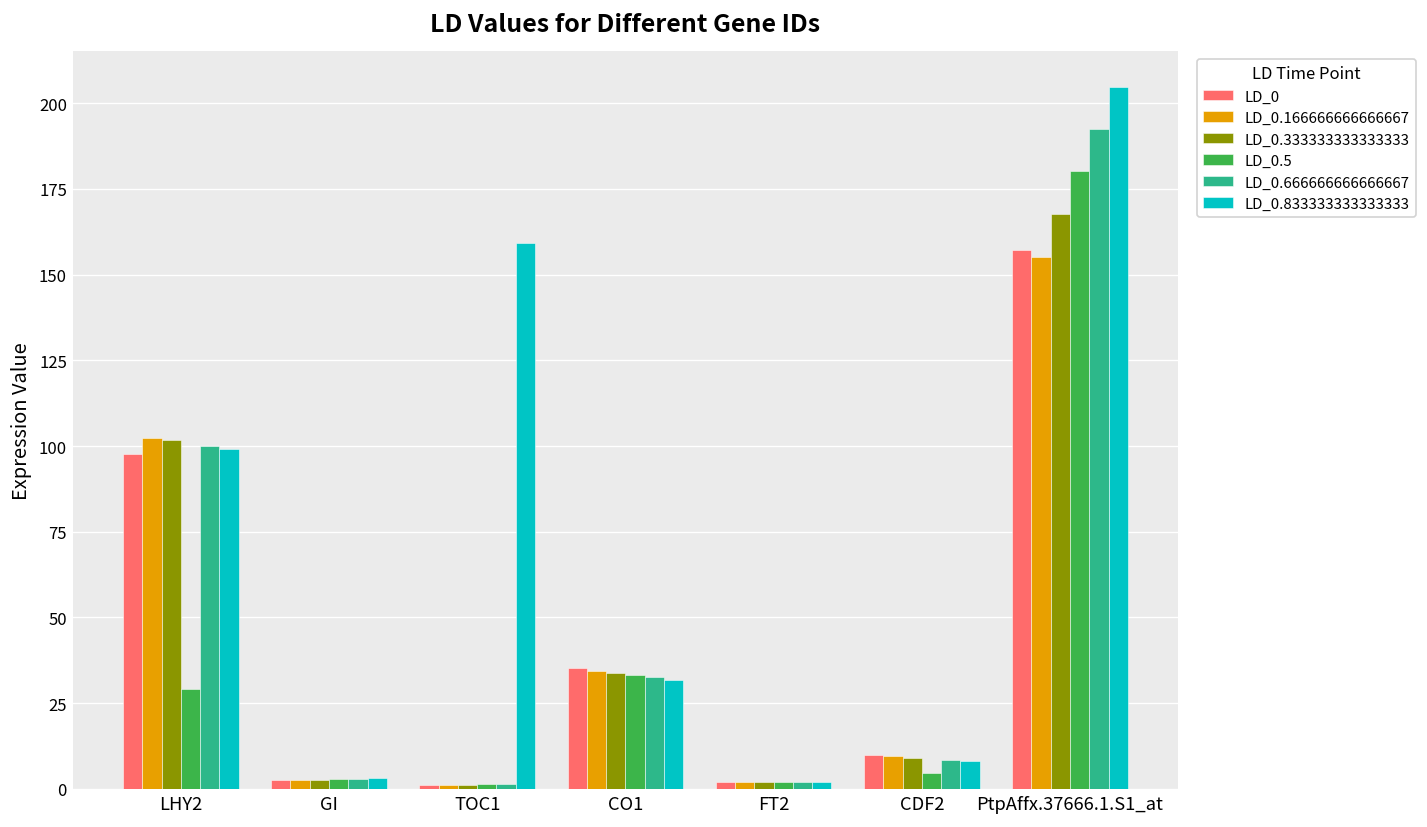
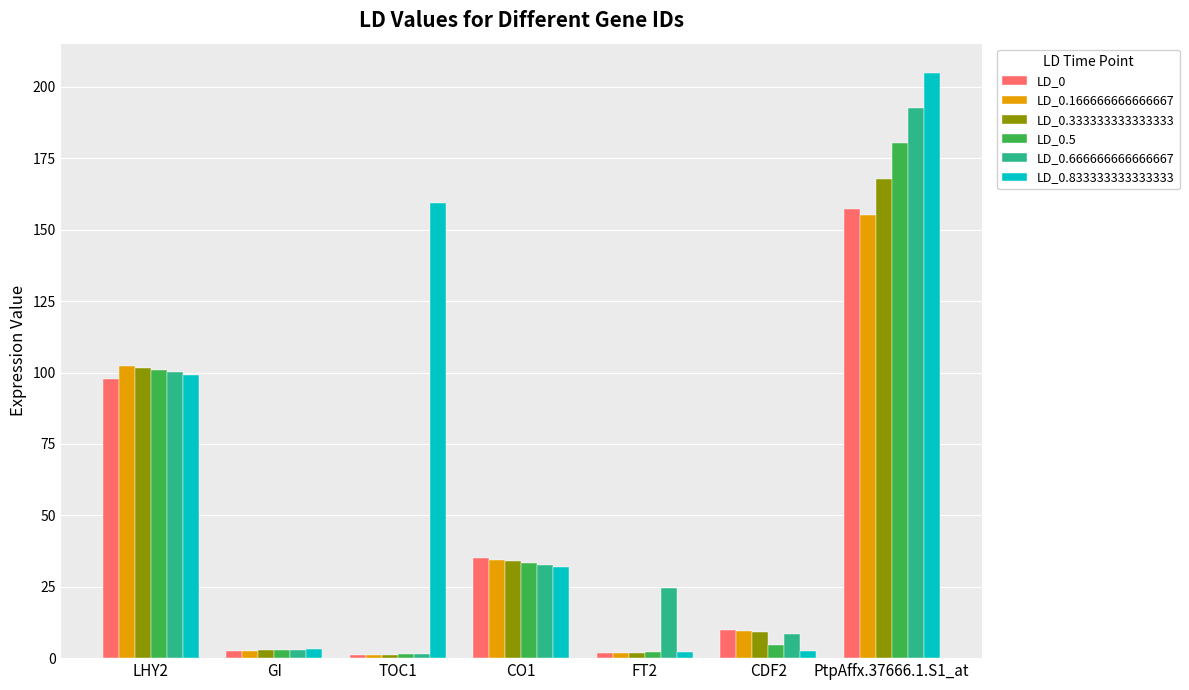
LD_0.5, LHY2: 29 -> 101
LD_0.666666666666667, FT2: 2 -> 25
LD_0.833333333333333, CDF2: 8 -> 3
